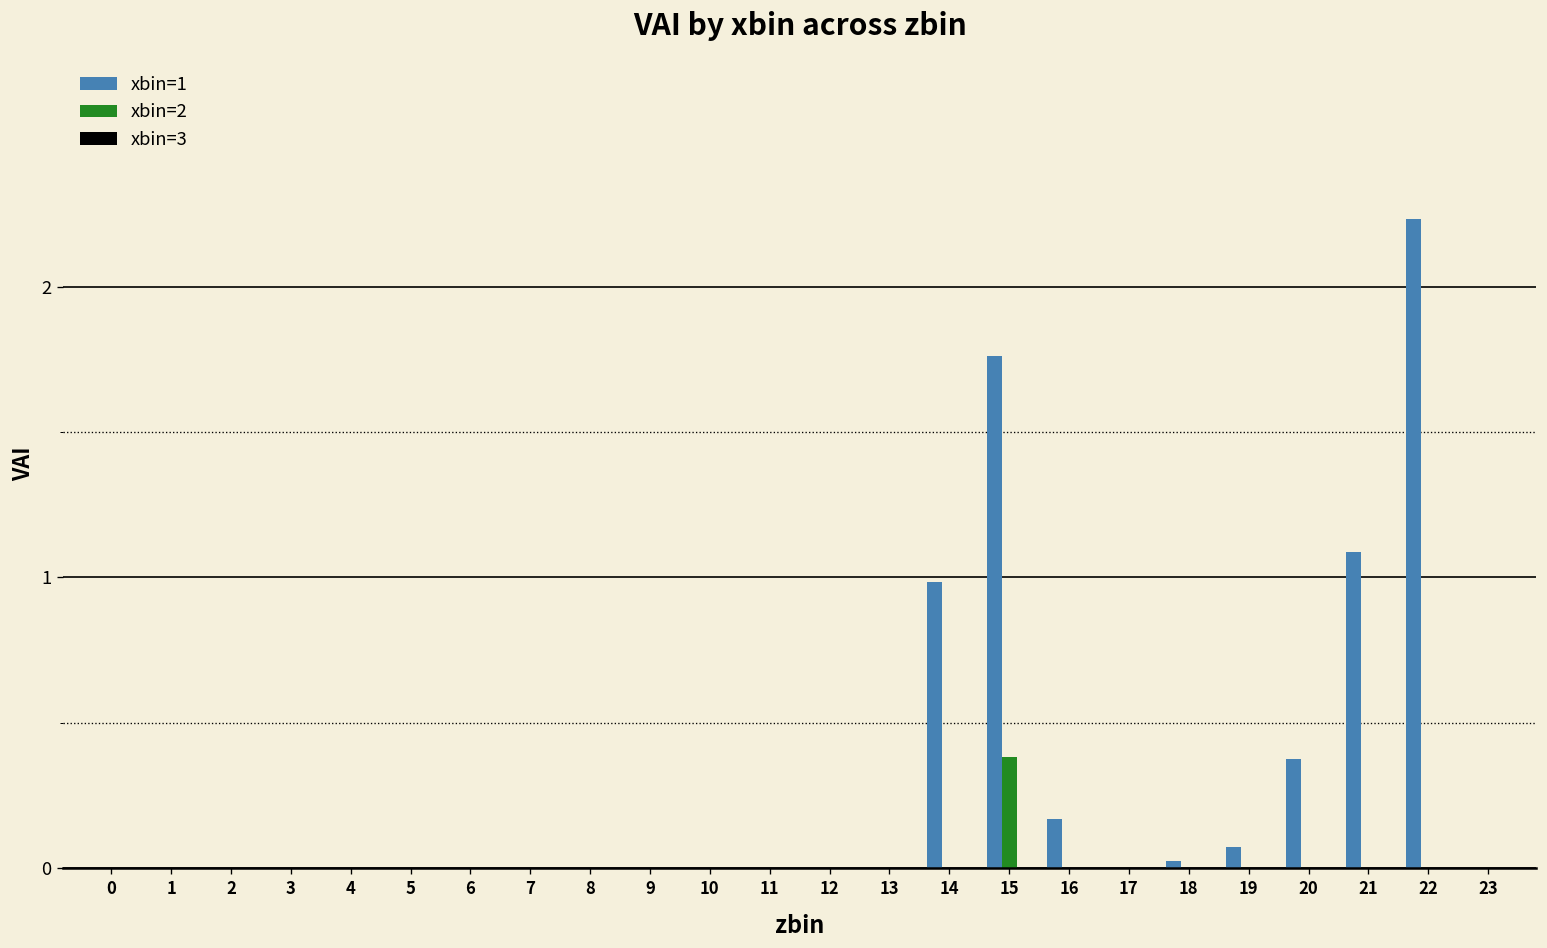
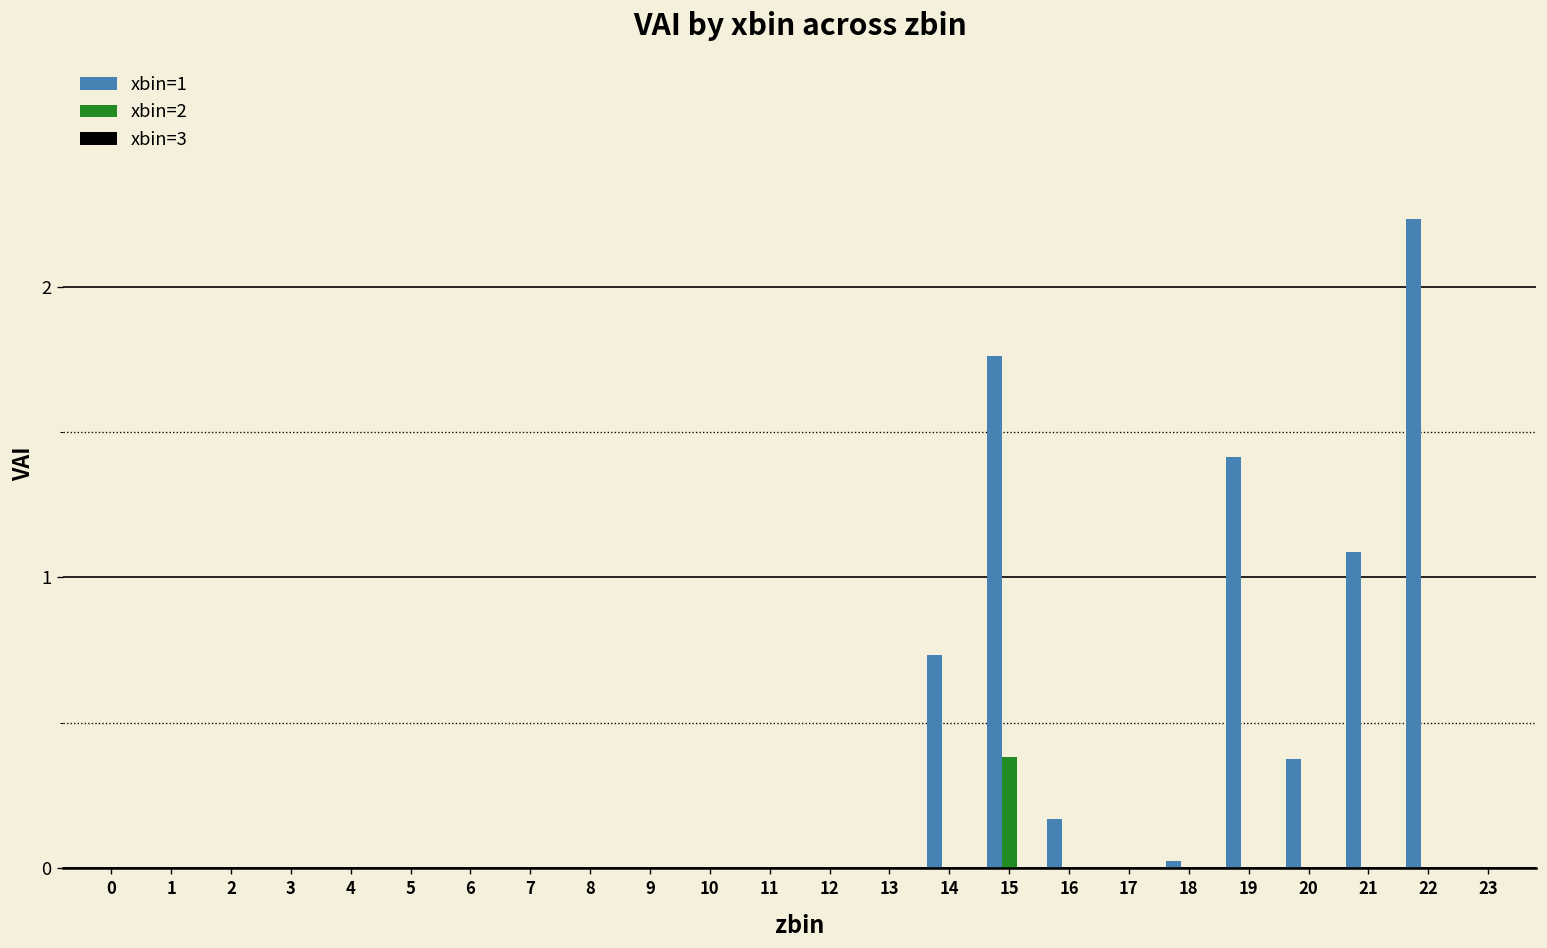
xbin=1, 14: 0.99 -> 0.73
xbin=1, 19: 0.07 -> 1.42
